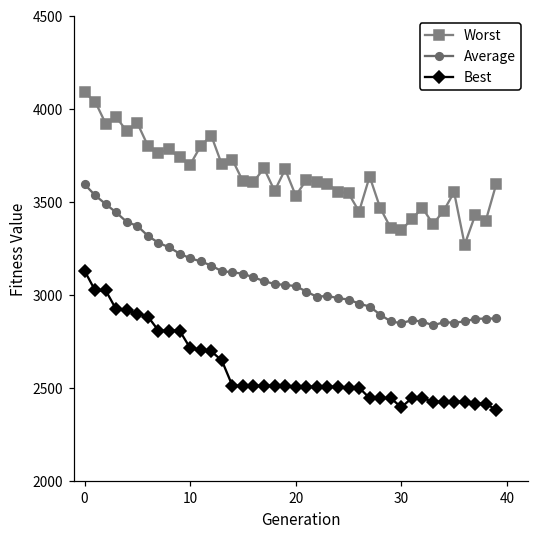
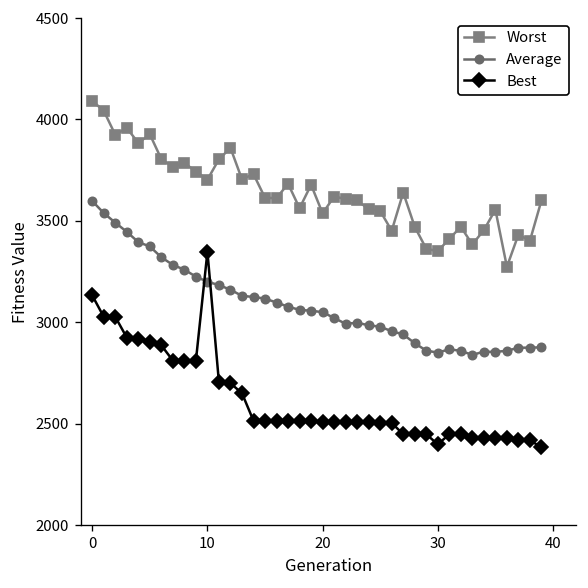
Best, 10: 2720 -> 3350
